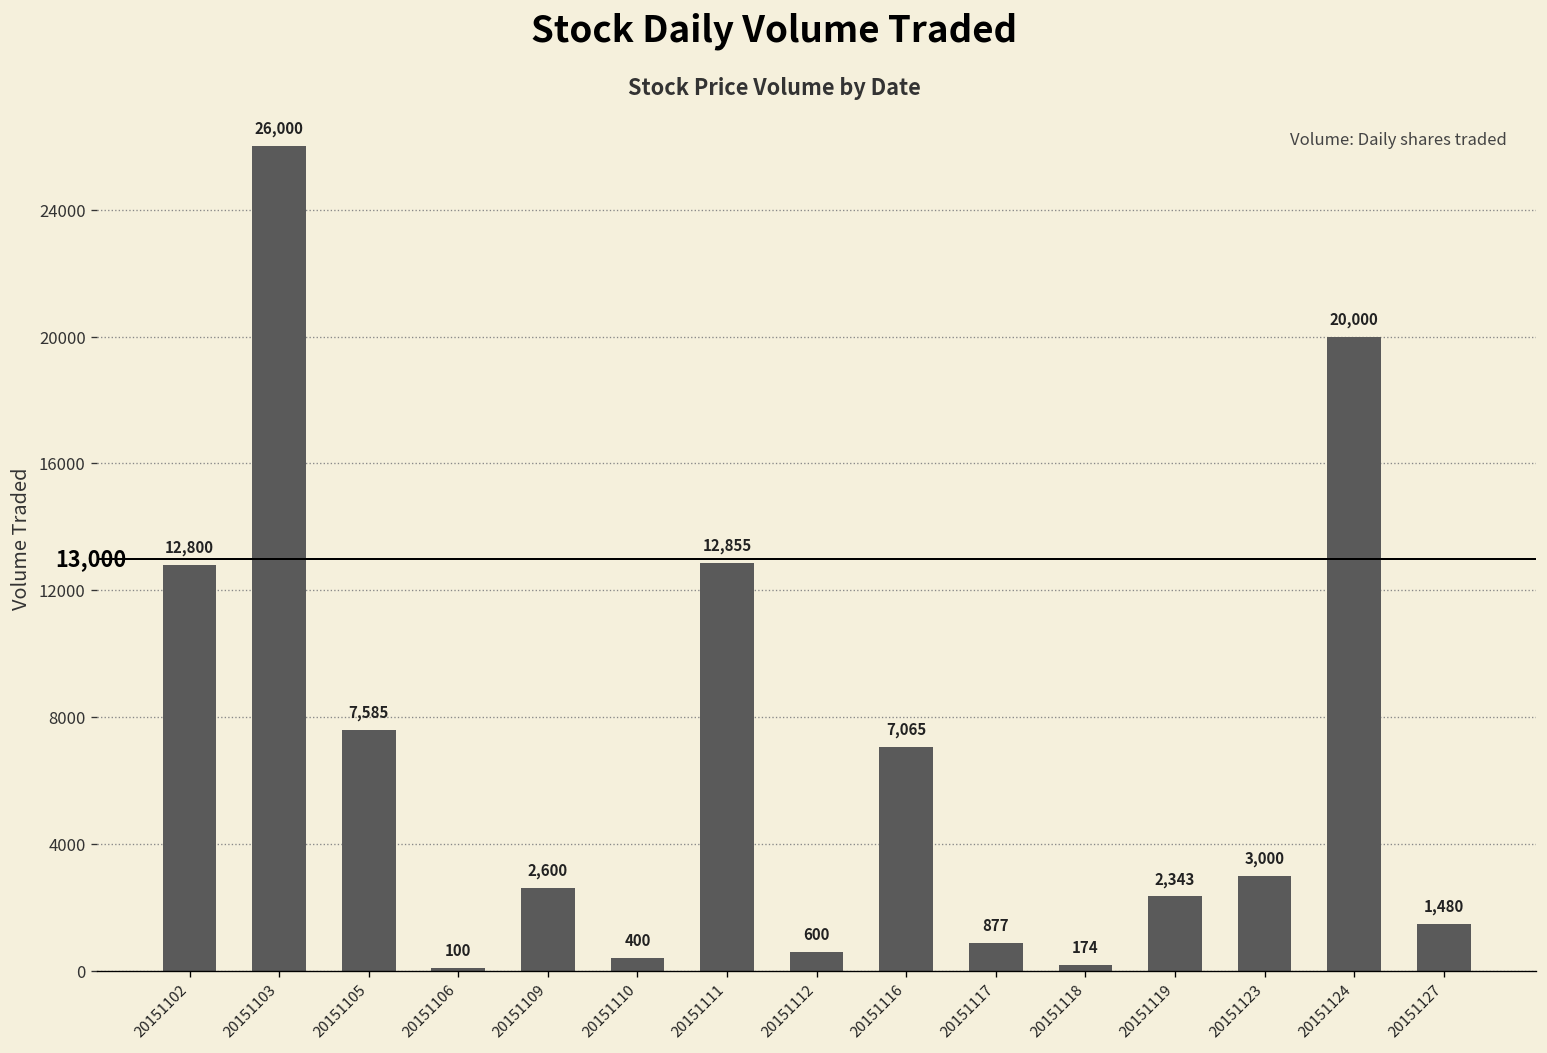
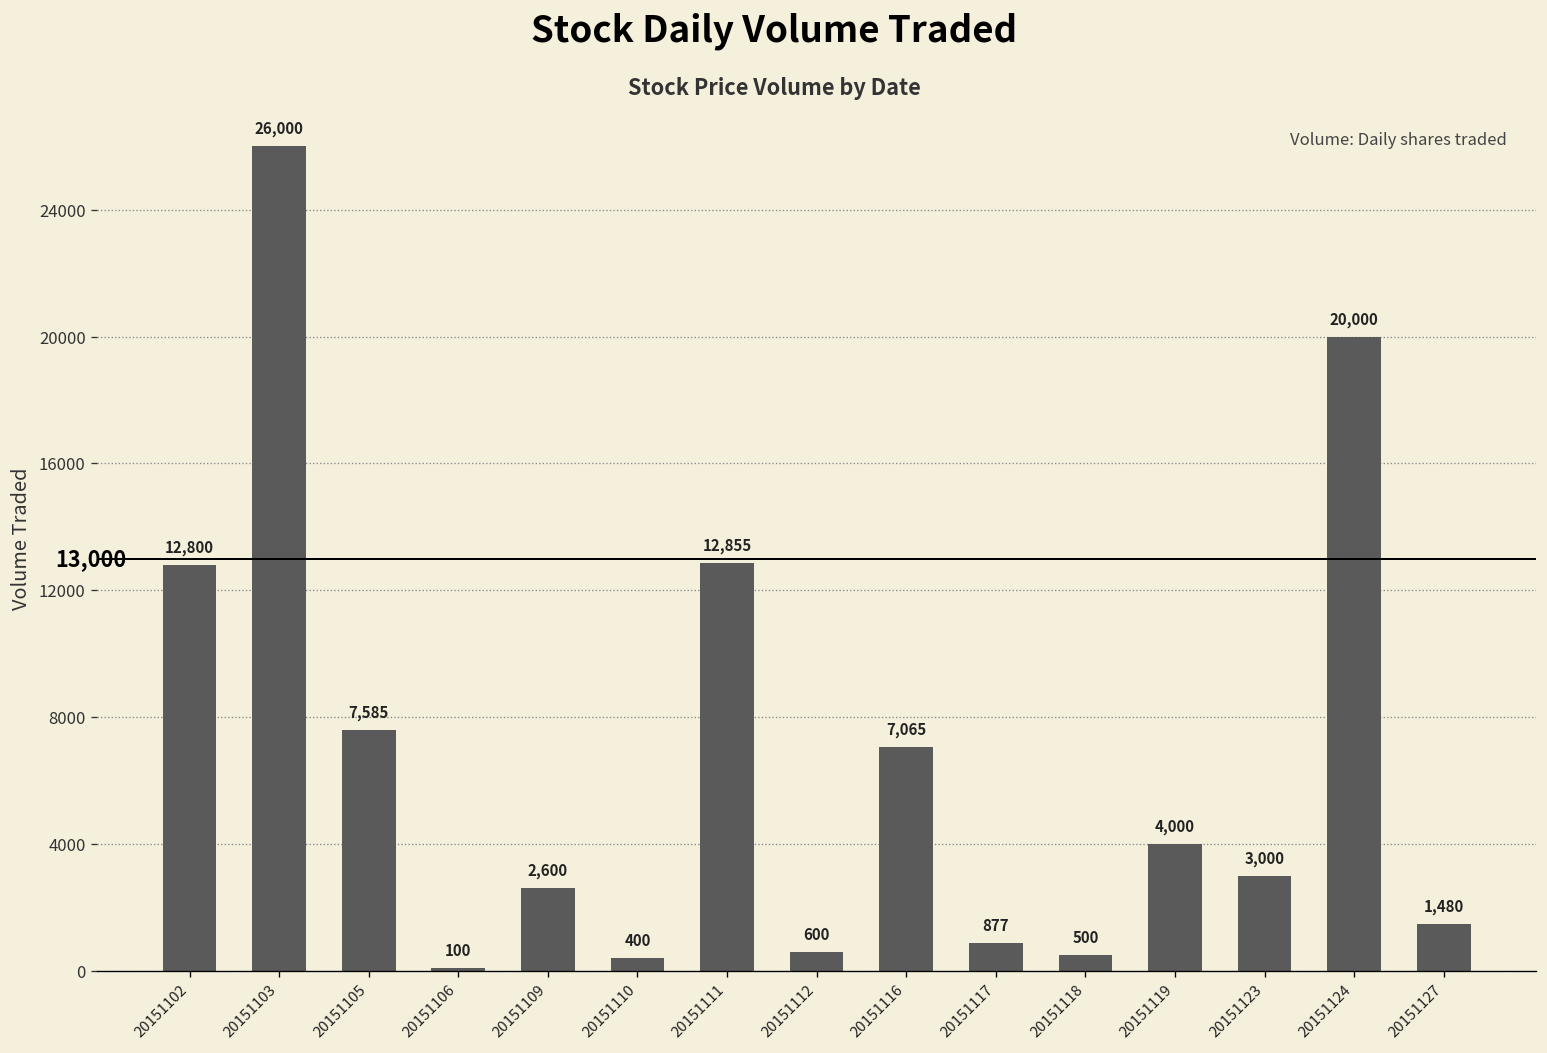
20151118: 174 -> 500
20151119: 2,343 -> 4,000
